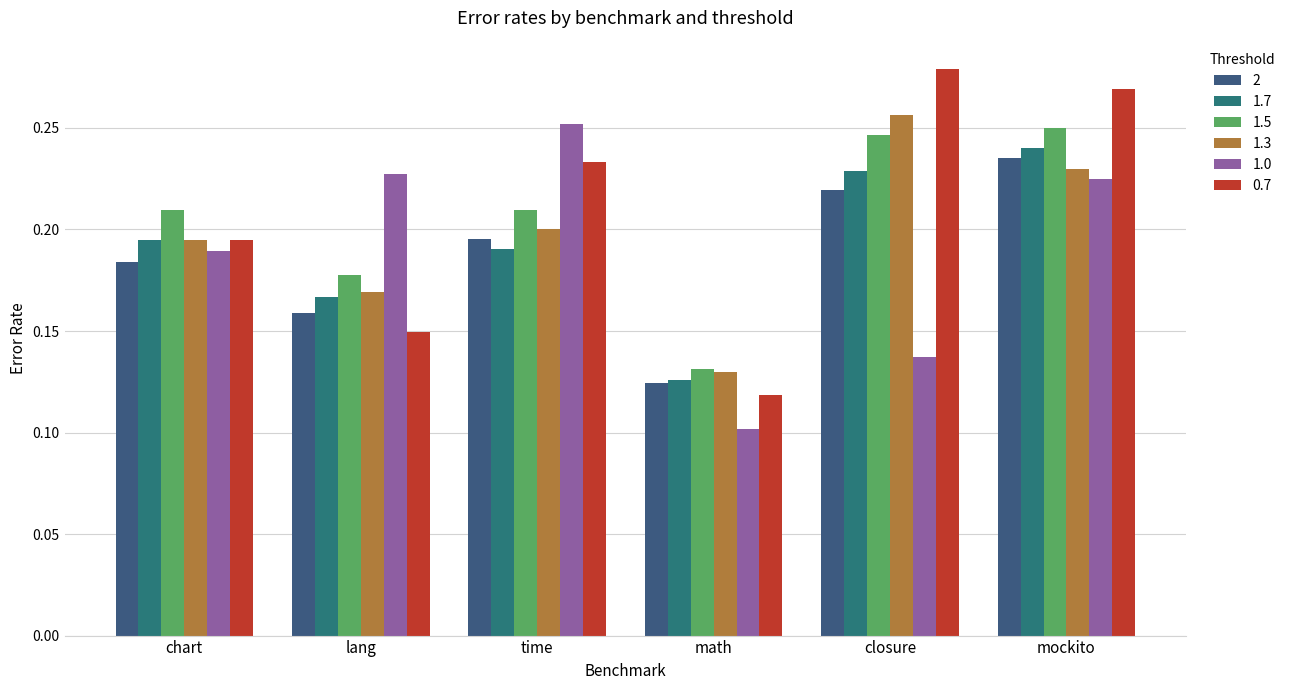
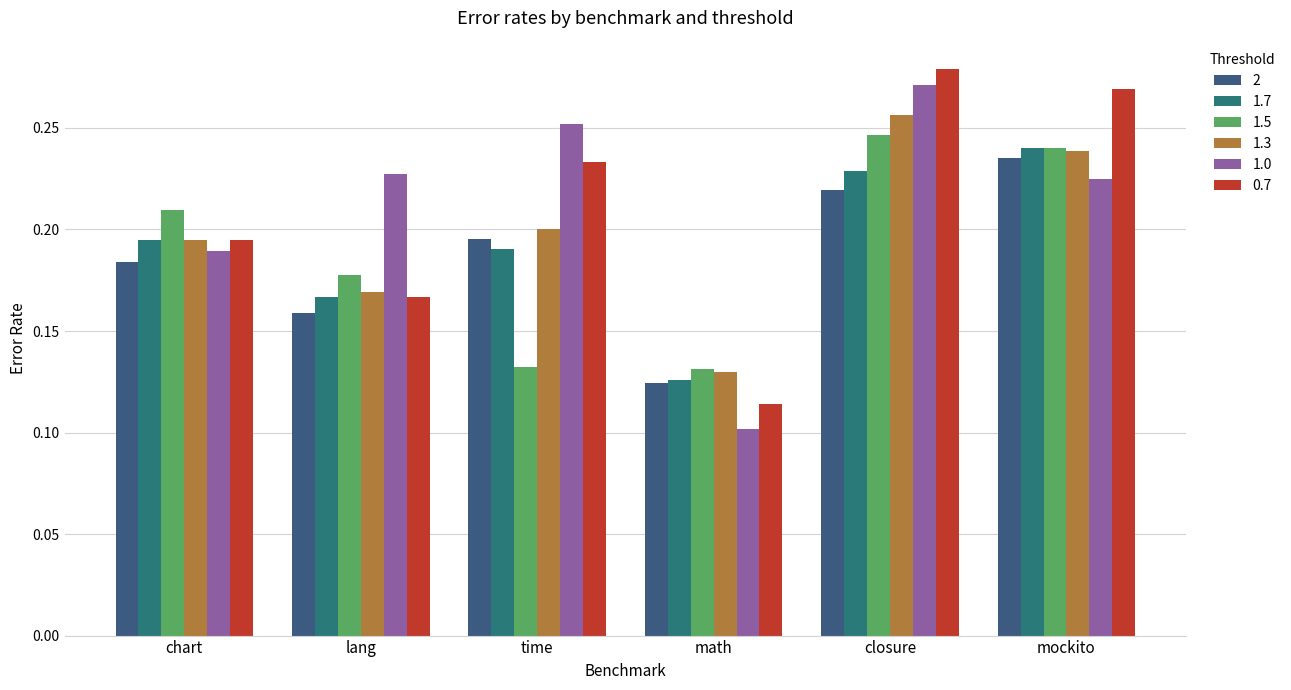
0.7, lang: 0.149 -> 0.167
1.5, time: 0.210 -> 0.132
0.7, math: 0.119 -> 0.114
1.0, closure: 0.137 -> 0.271
1.5, mockito: 0.25 -> 0.24
1.3, mockito: 0.230 -> 0.239
